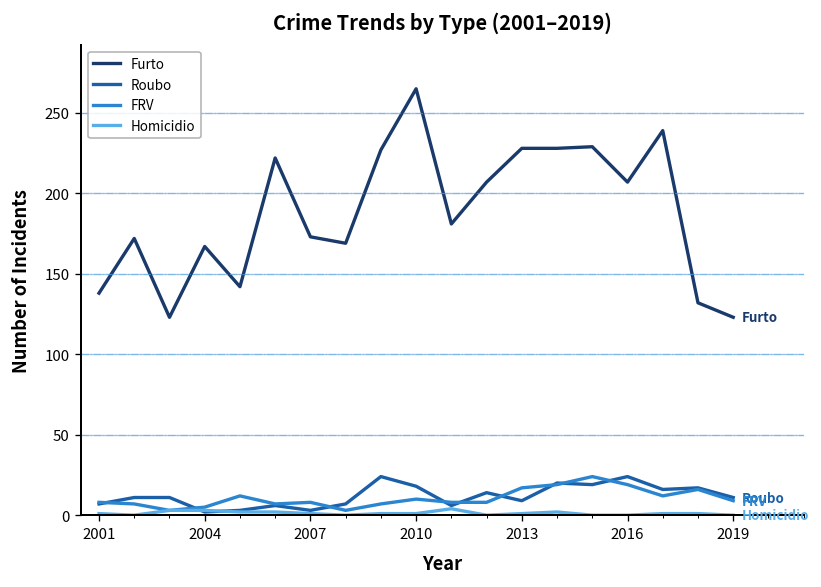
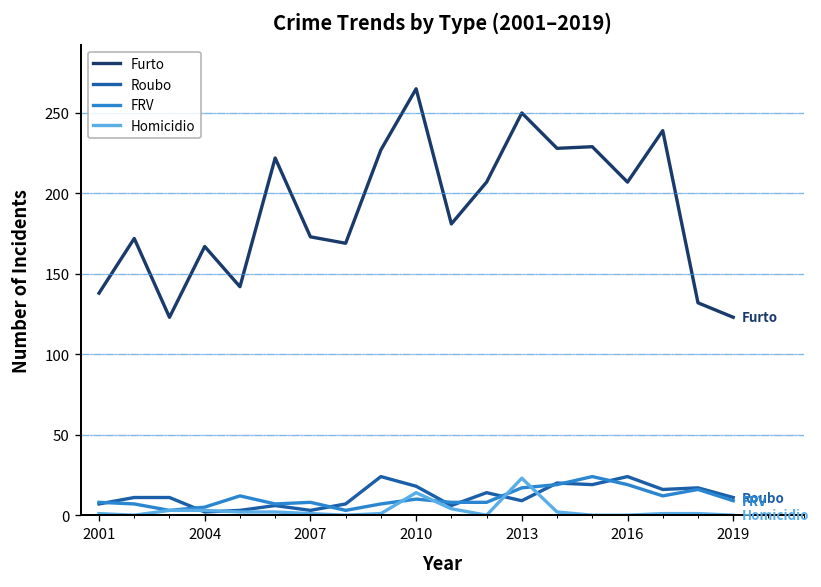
Homicidio, 2010: 1 -> 14
Furto, 2013: 228 -> 250
Homicidio, 2013: 1 -> 23
